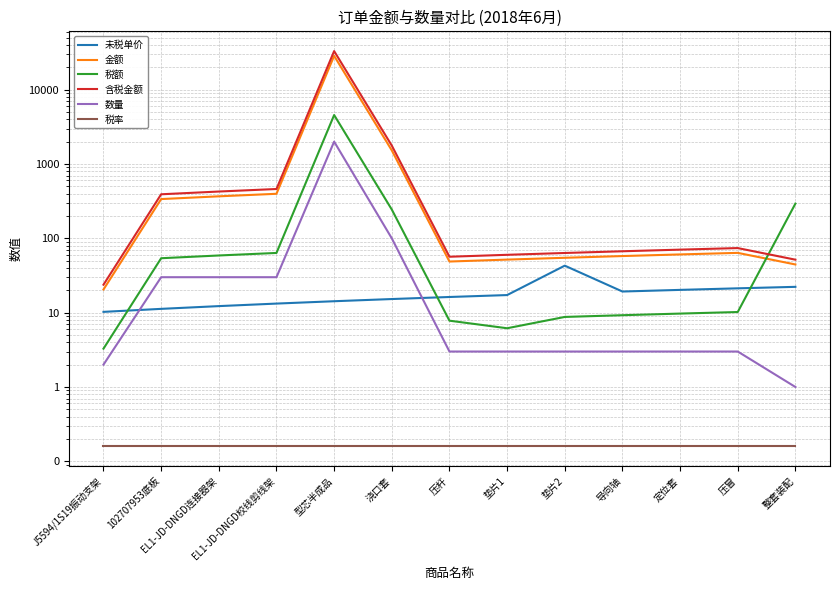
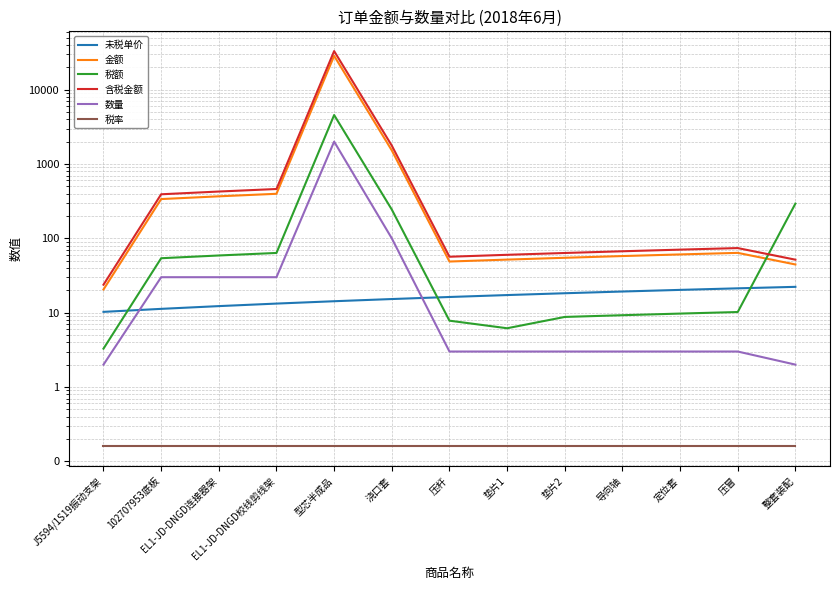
未税单价, 垫片2: 40 -> 18
数量, 整套装配: 1 -> 2
